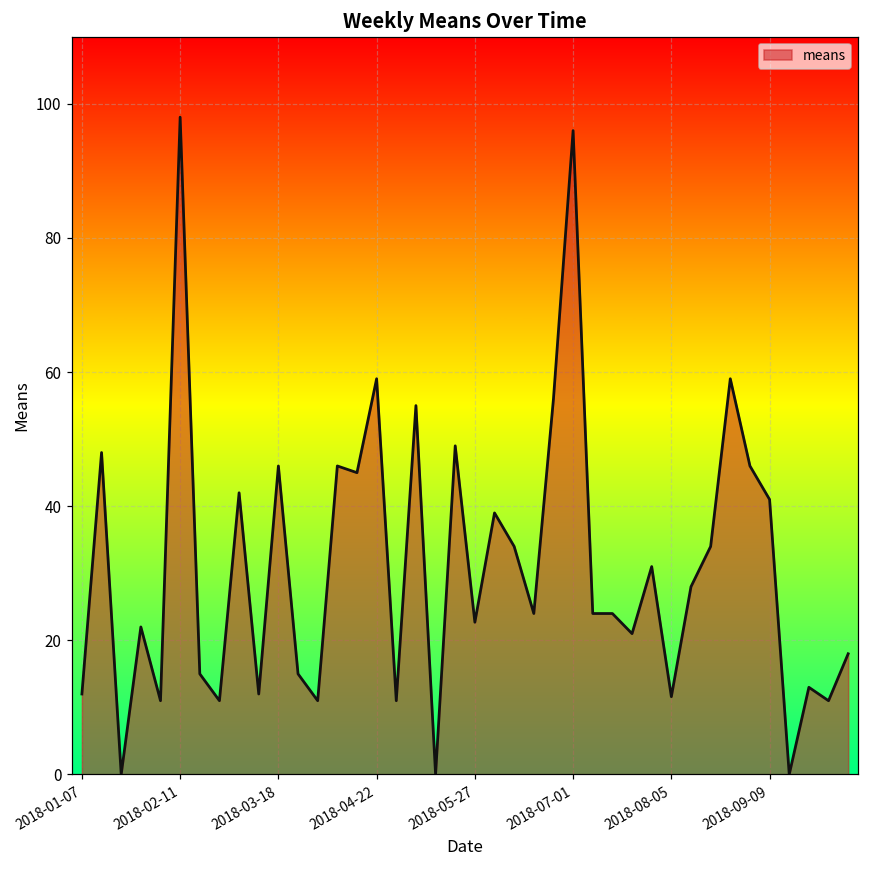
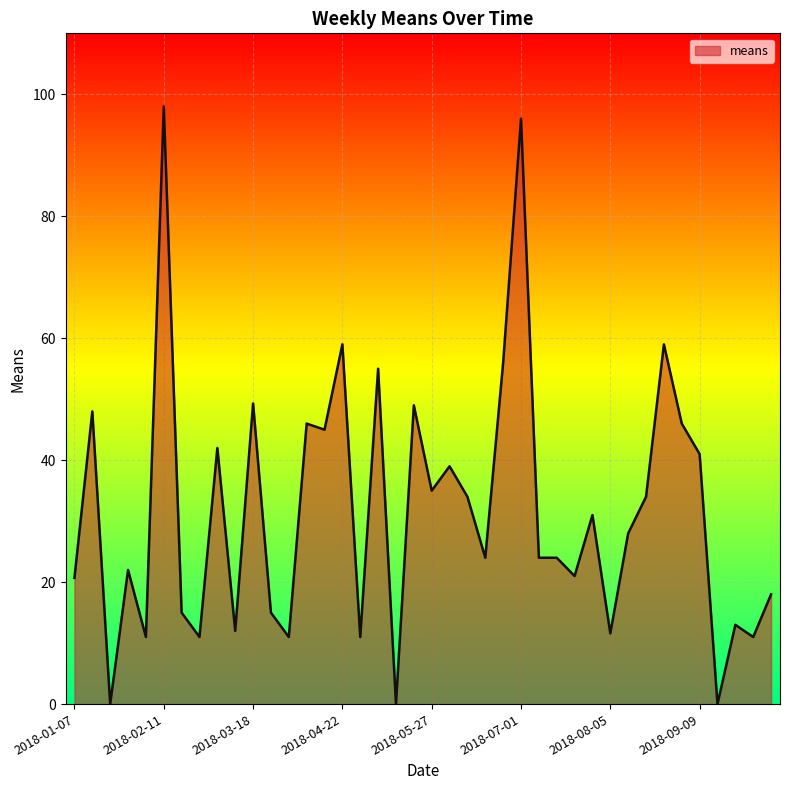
2018-01-07: 12 -> 21
2018-03-18: 46 -> 49
2018-05-27: 23 -> 35
